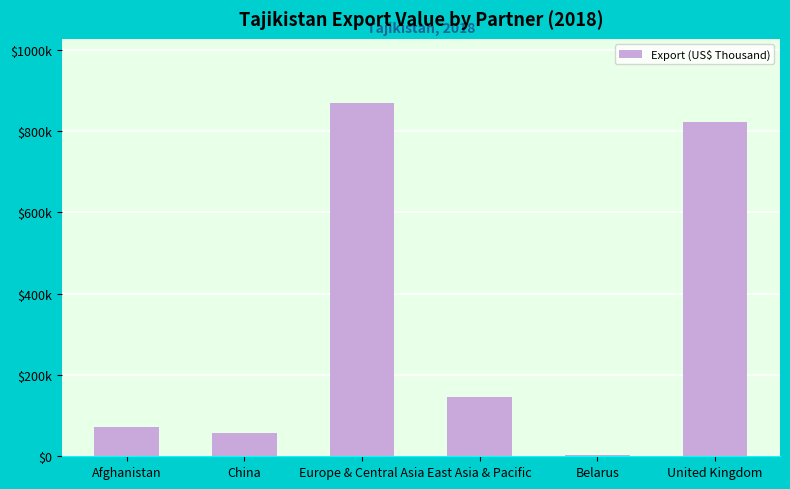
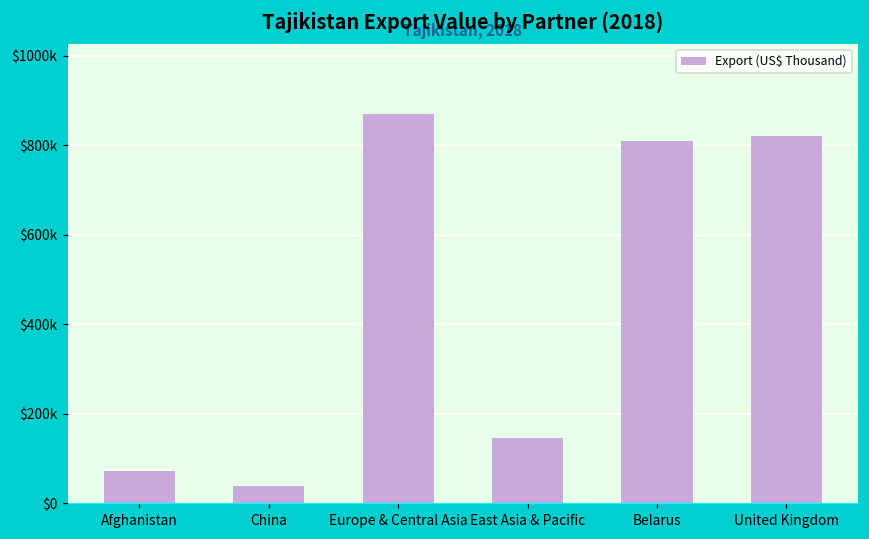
China: $60000 -> $40000
Belarus: $0 -> $810000
